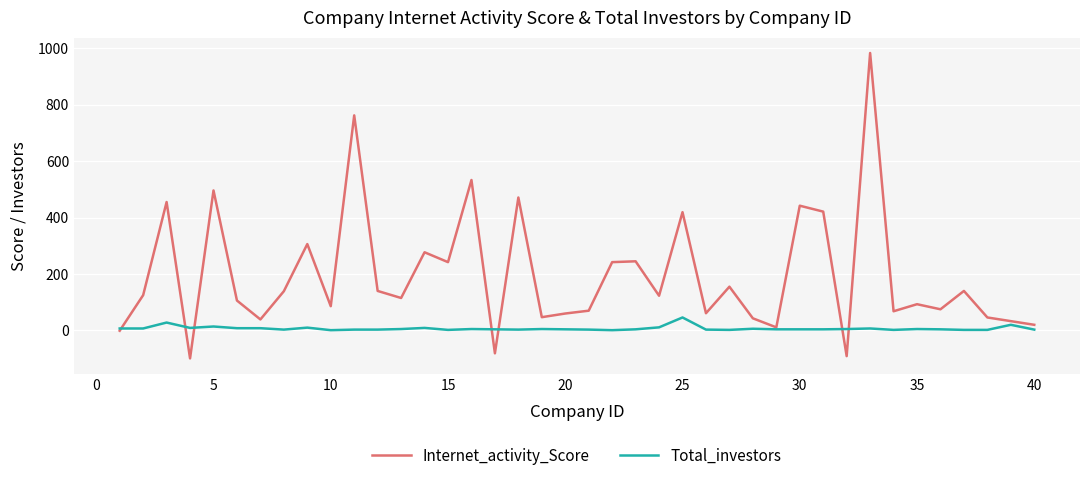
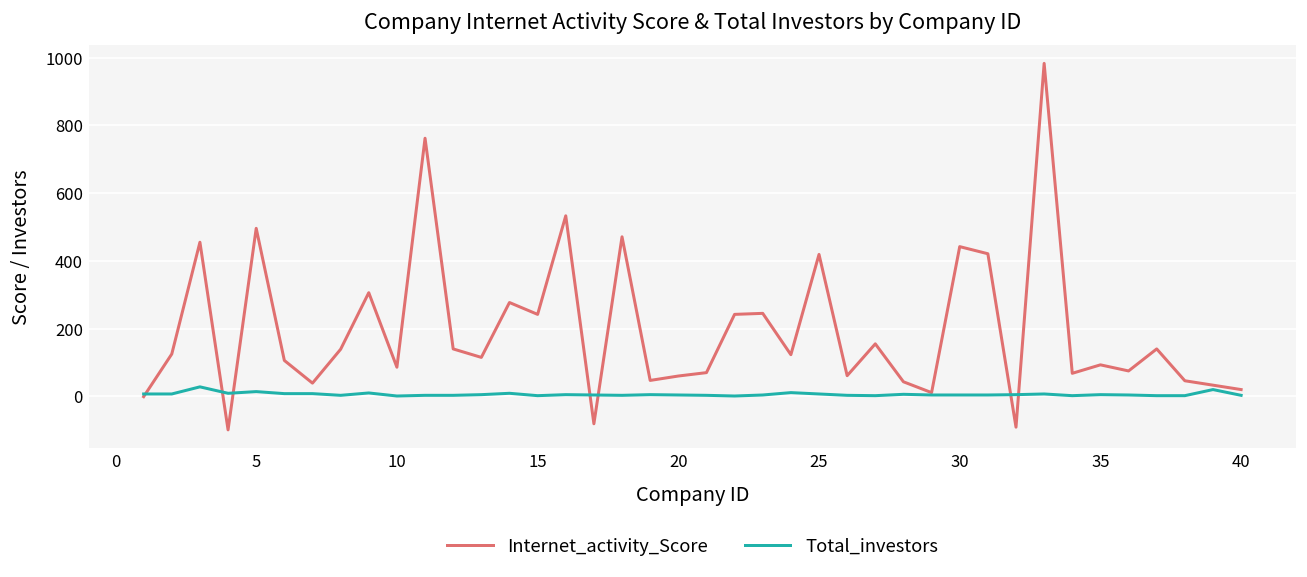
Total_investors, 25: 50 -> 10
